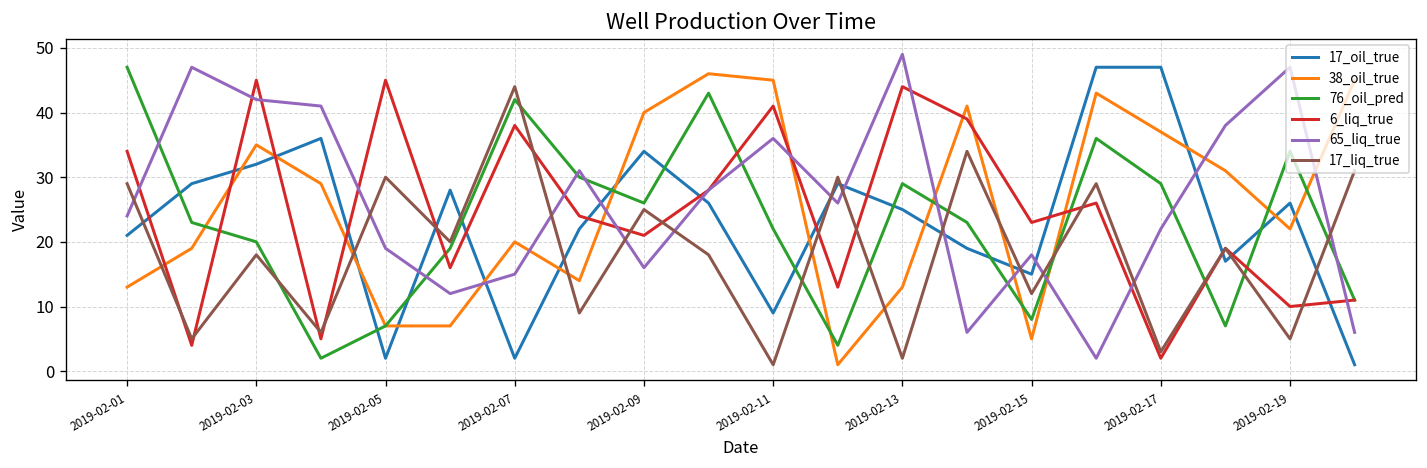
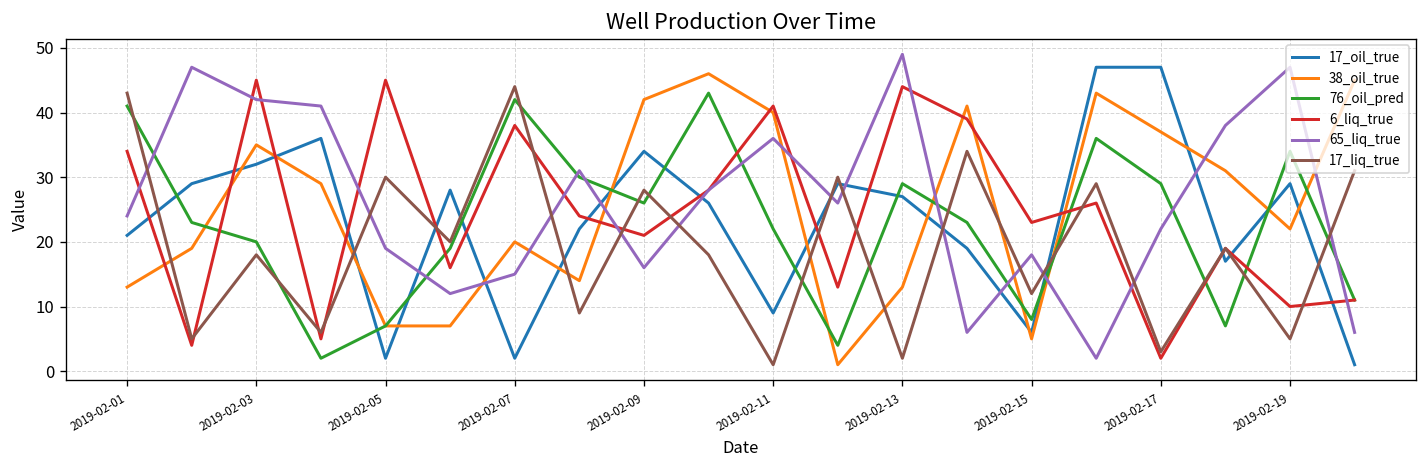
76_oil_pred, 2019-02-01: 47 -> 41
17_liq_true, 2019-02-01: 29 -> 43
38_oil_true, 2019-02-09: 40 -> 42
17_liq_true, 2019-02-09: 25 -> 28
38_oil_true, 2019-02-11: 45 -> 40
17_oil_true, 2019-02-13: 25 -> 27
17_oil_true, 2019-02-15: 15 -> 6
17_oil_true, 2019-02-19: 26 -> 29
